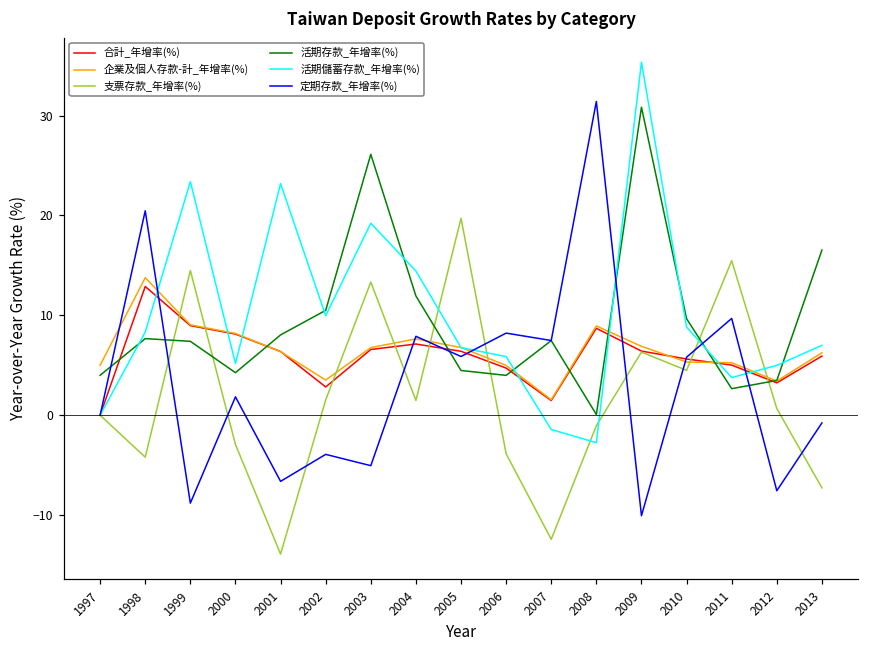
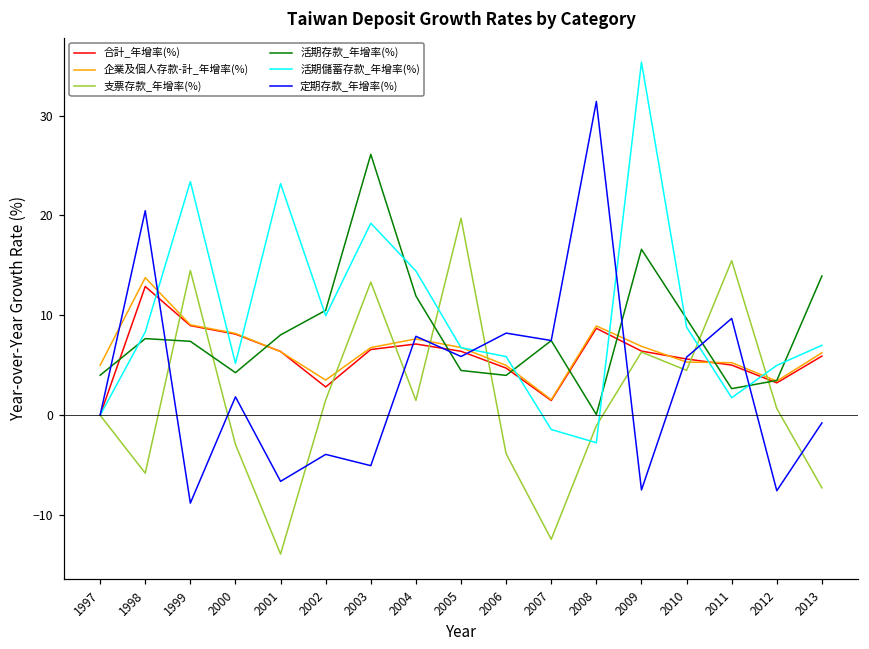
支票存款_年增率(%), 1998: -4 -> -6
活期存款_年增率(%), 2009: 31 -> 17
定期存款_年增率(%), 2009: -10 -> -7
活期儲蓄存款_年增率(%), 2011: 4 -> 2
活期存款_年增率(%), 2013: 17 -> 14
